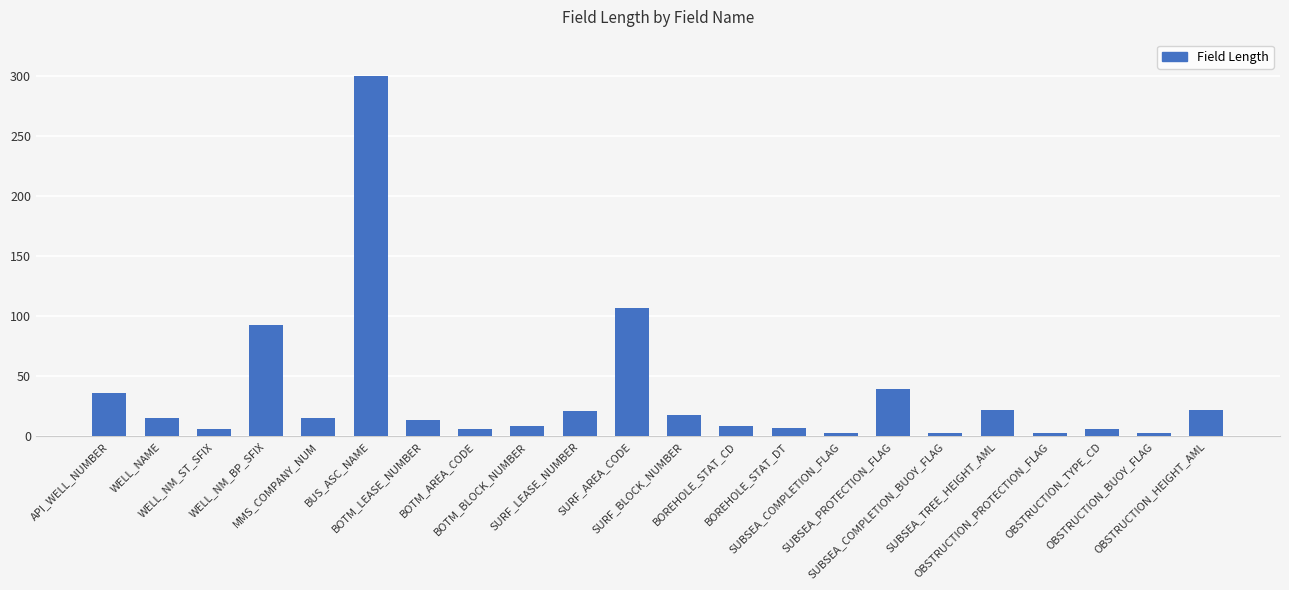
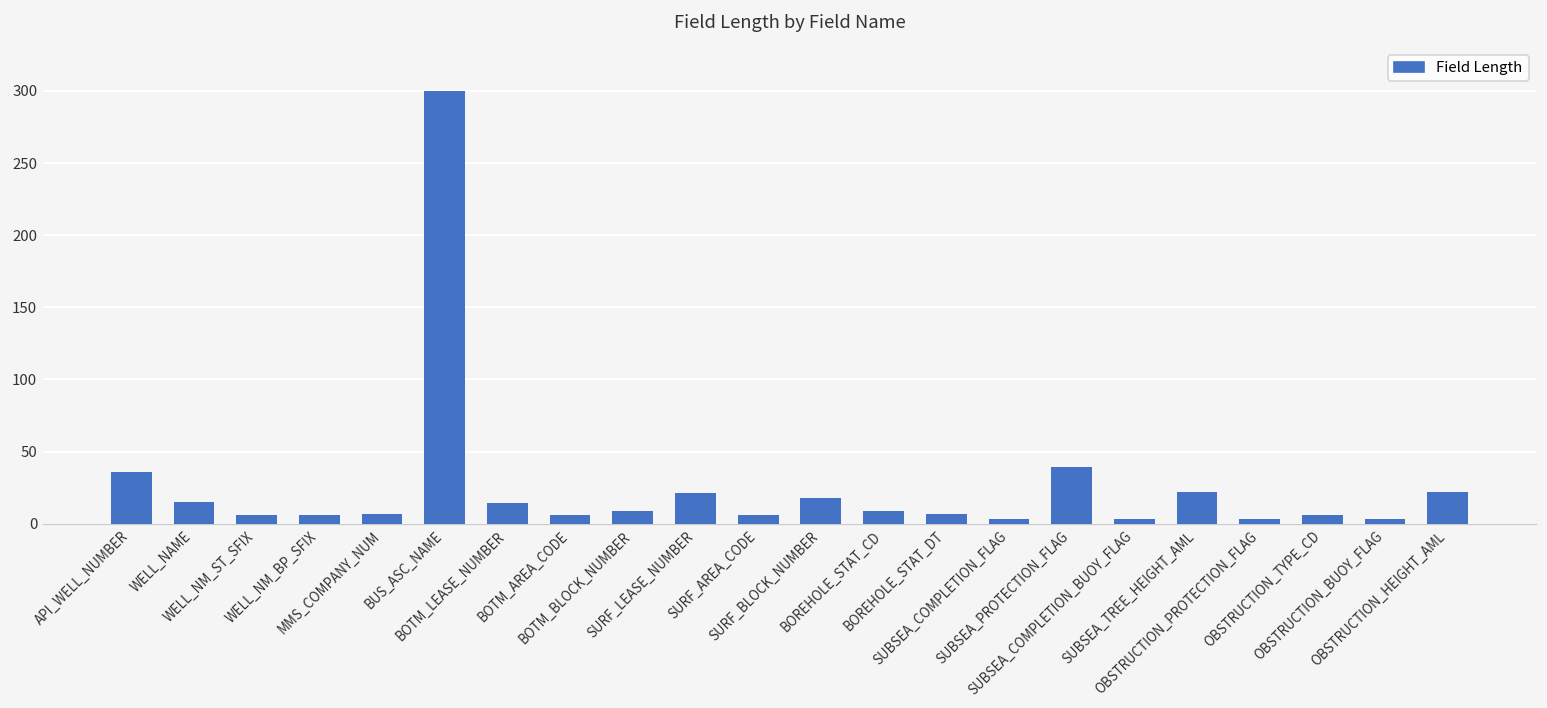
WELL_NM_BP_SFIX: 93 -> 6
MMS_COMPANY_NUM: 15 -> 7
SURF_AREA_CODE: 107 -> 6
